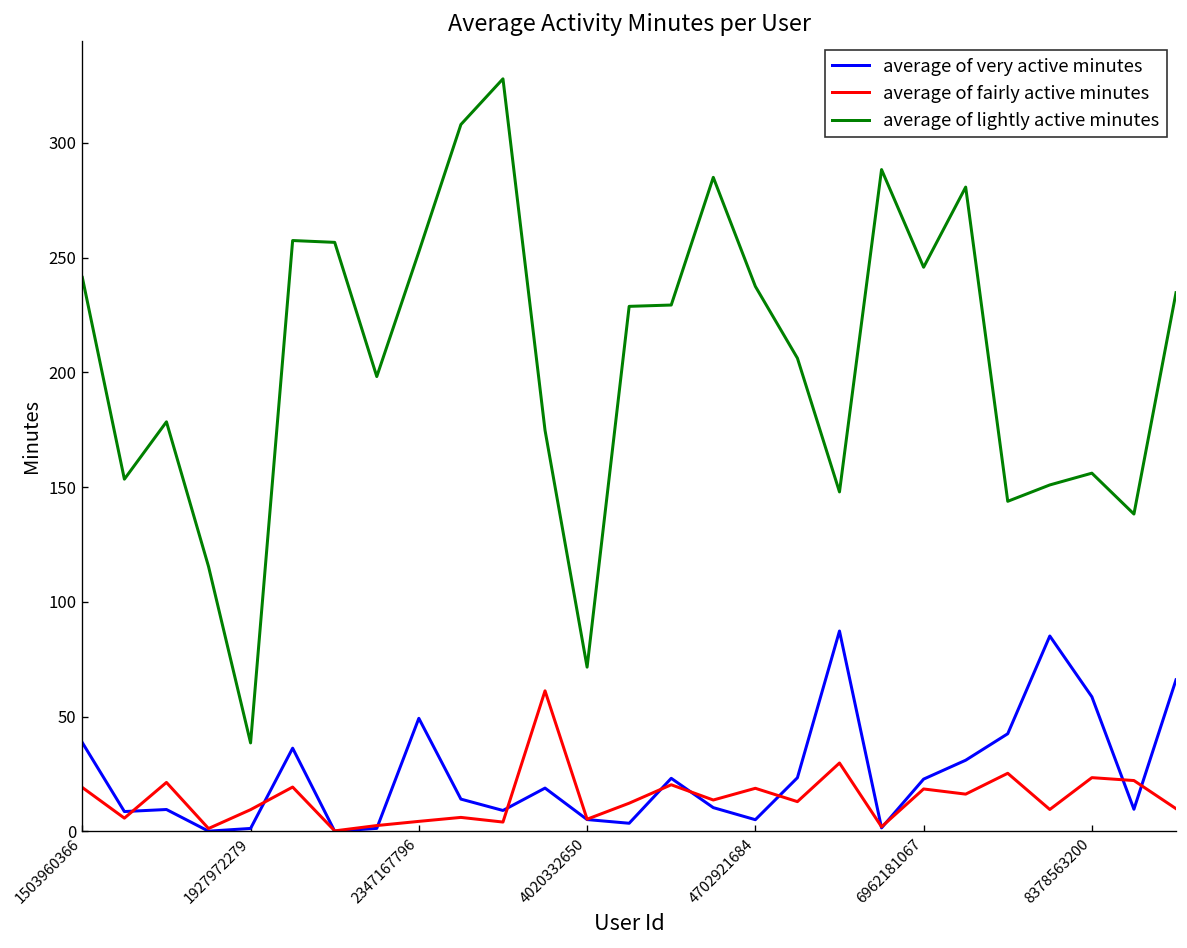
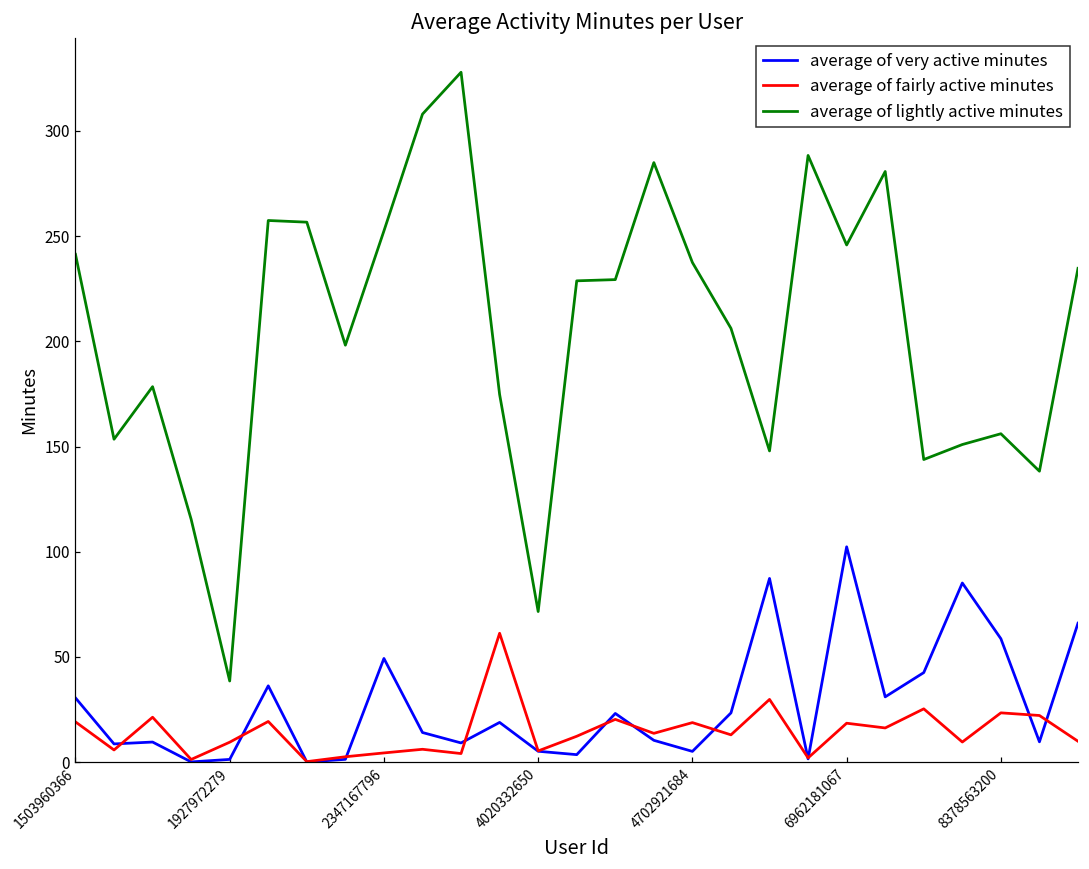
average of very active minutes, 1503960366: 39 -> 31
average of very active minutes, 6962181067: 23 -> 102
